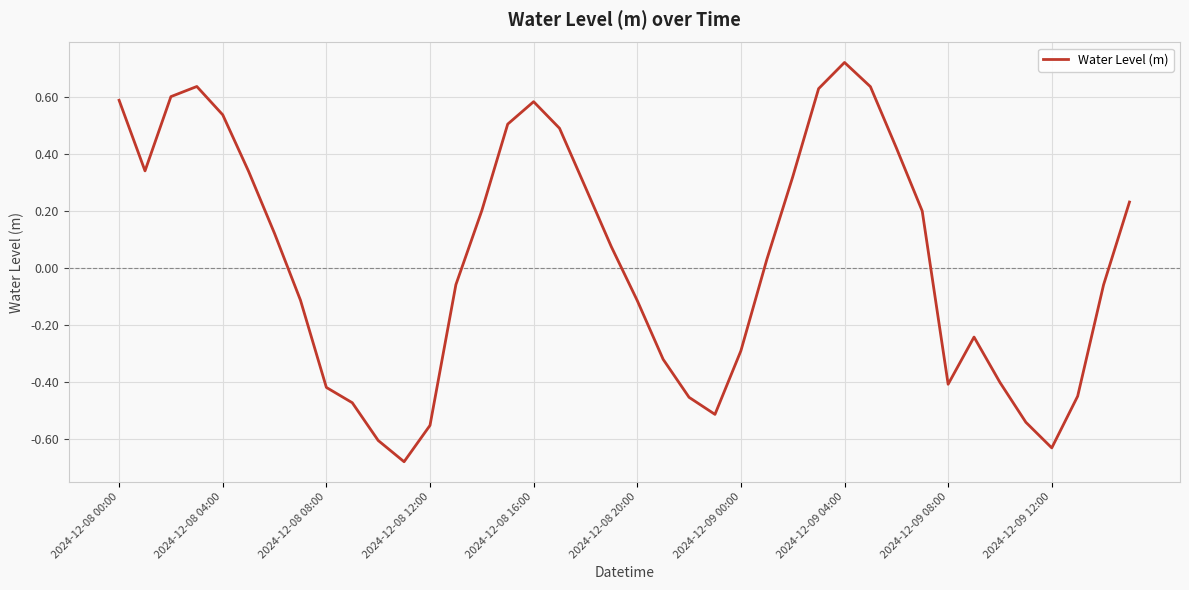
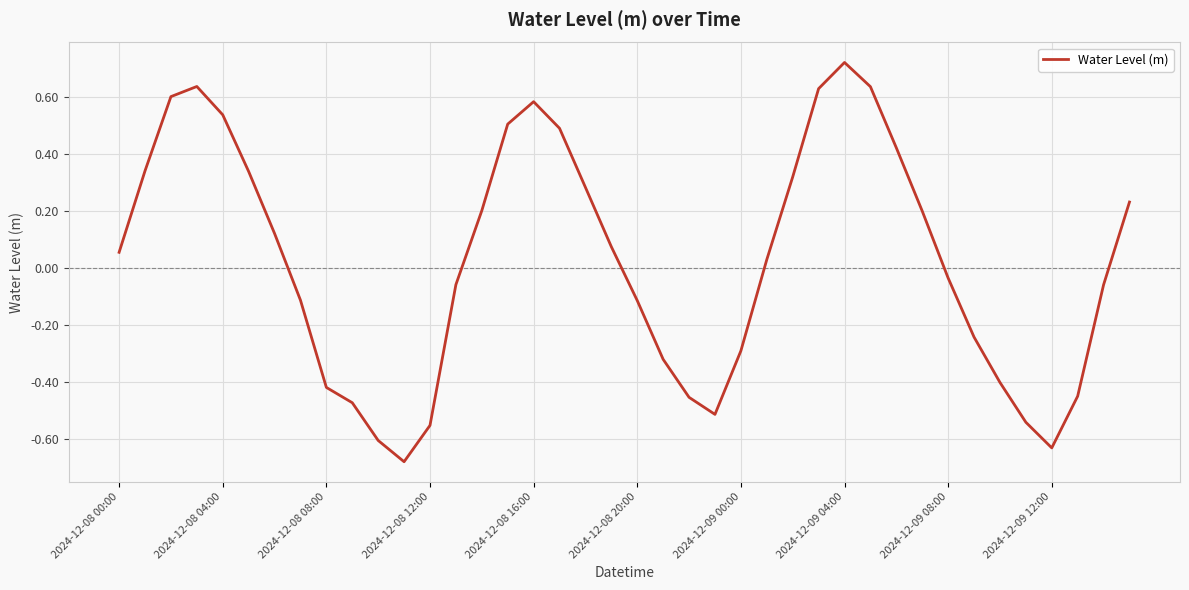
2024-12-08 00:00: 0.59 -> 0.05
2024-12-09 08:00: -0.41 -> -0.04
